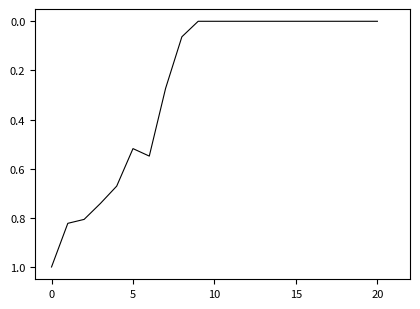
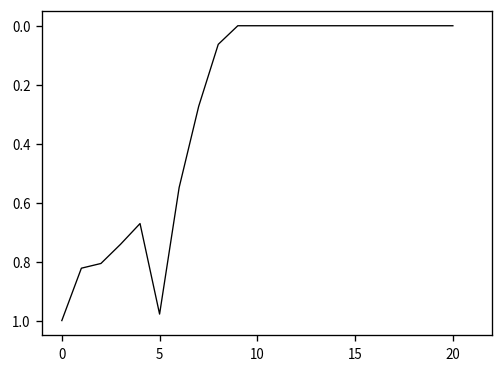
5: 0.52 -> 0.98
